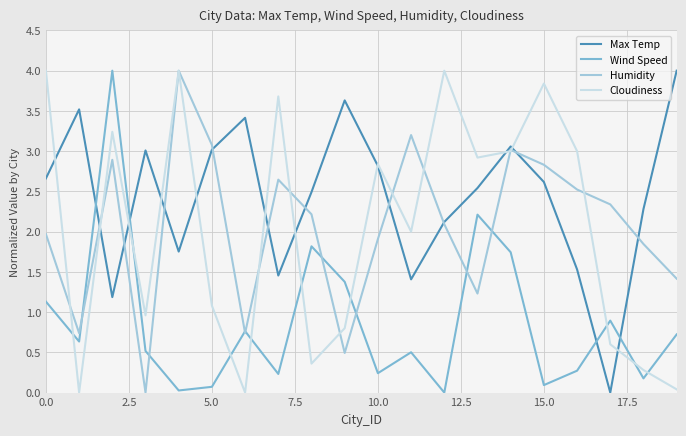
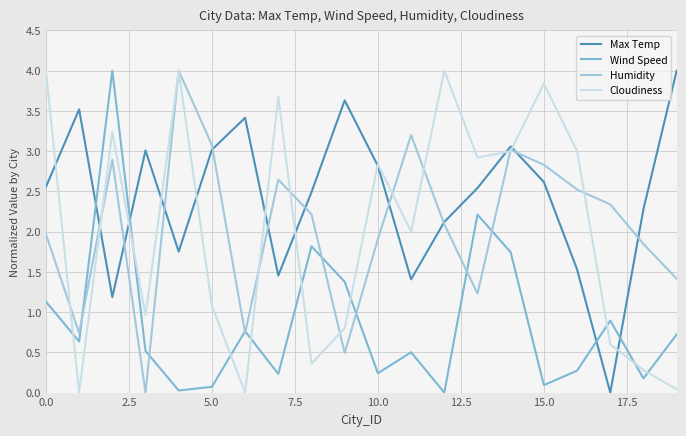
Max Temp, 0.0: 2.7 -> 2.6
